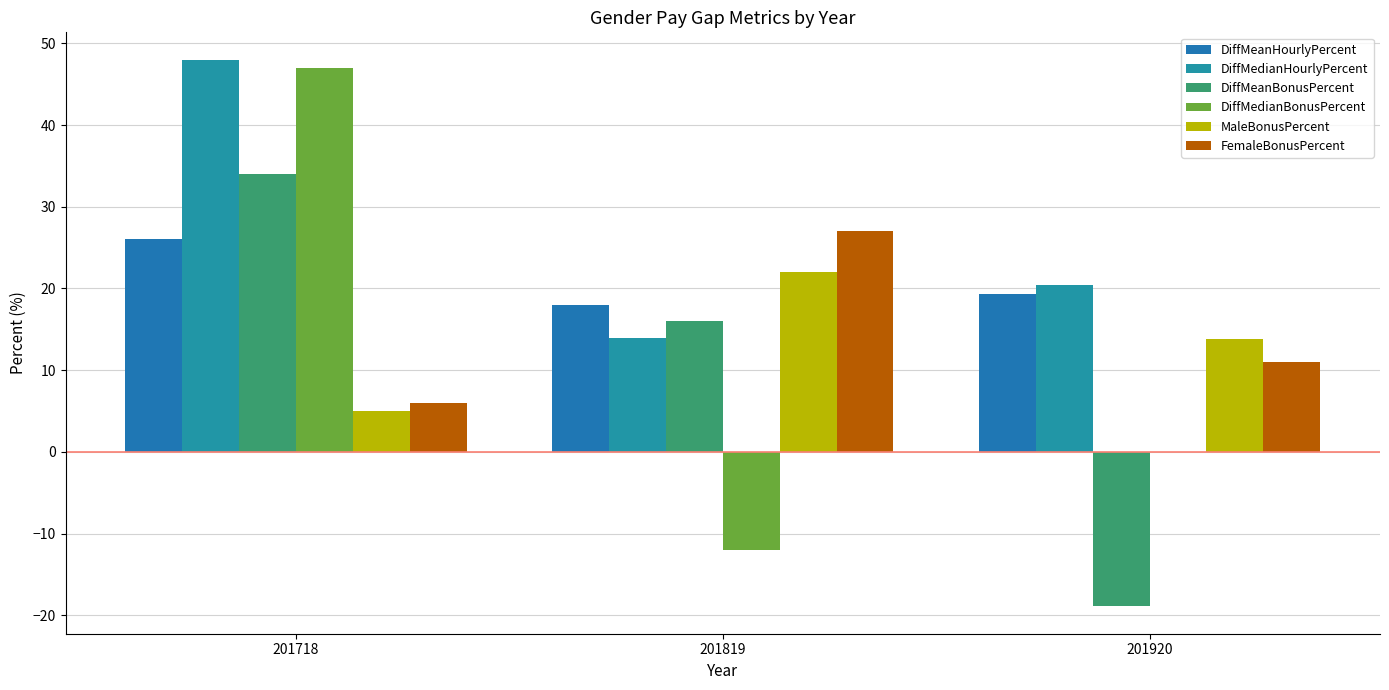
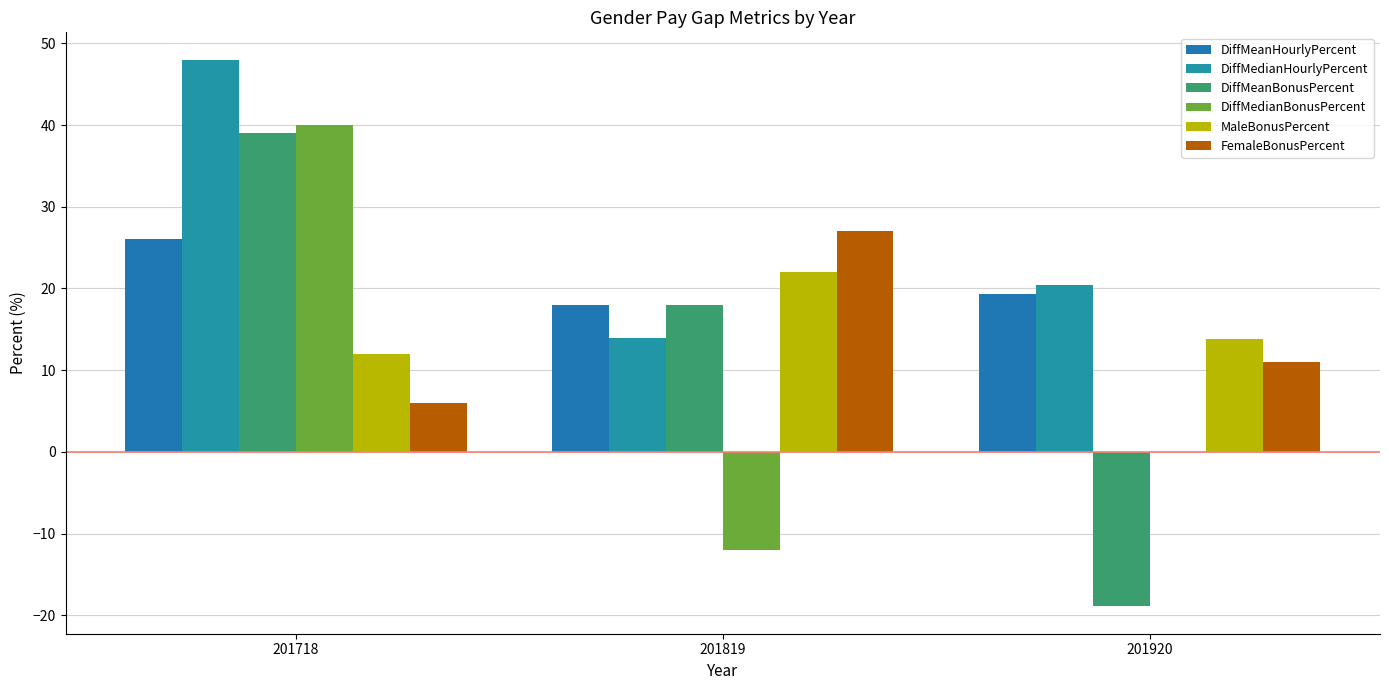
DiffMeanBonusPercent, 201718: 34 -> 39
DiffMedianBonusPercent, 201718: 47 -> 40
MaleBonusPercent, 201718: 5 -> 12
DiffMeanBonusPercent, 201819: 16 -> 18
